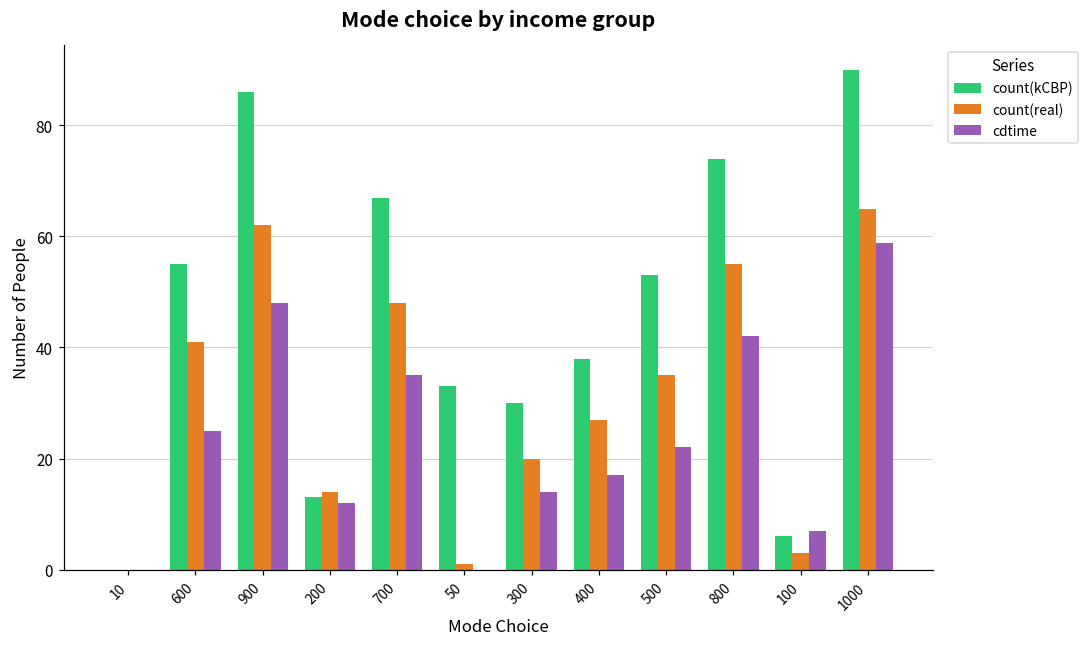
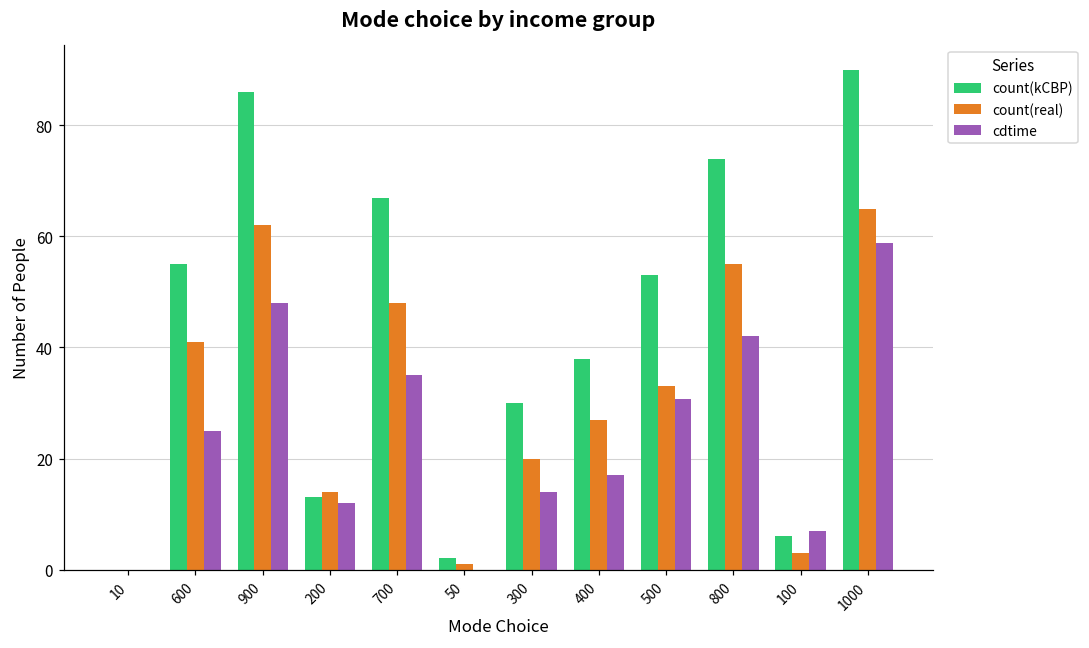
count(kCBP), 50: 33 -> 2
count(real), 500: 35 -> 33
cdtime, 500: 22 -> 31
